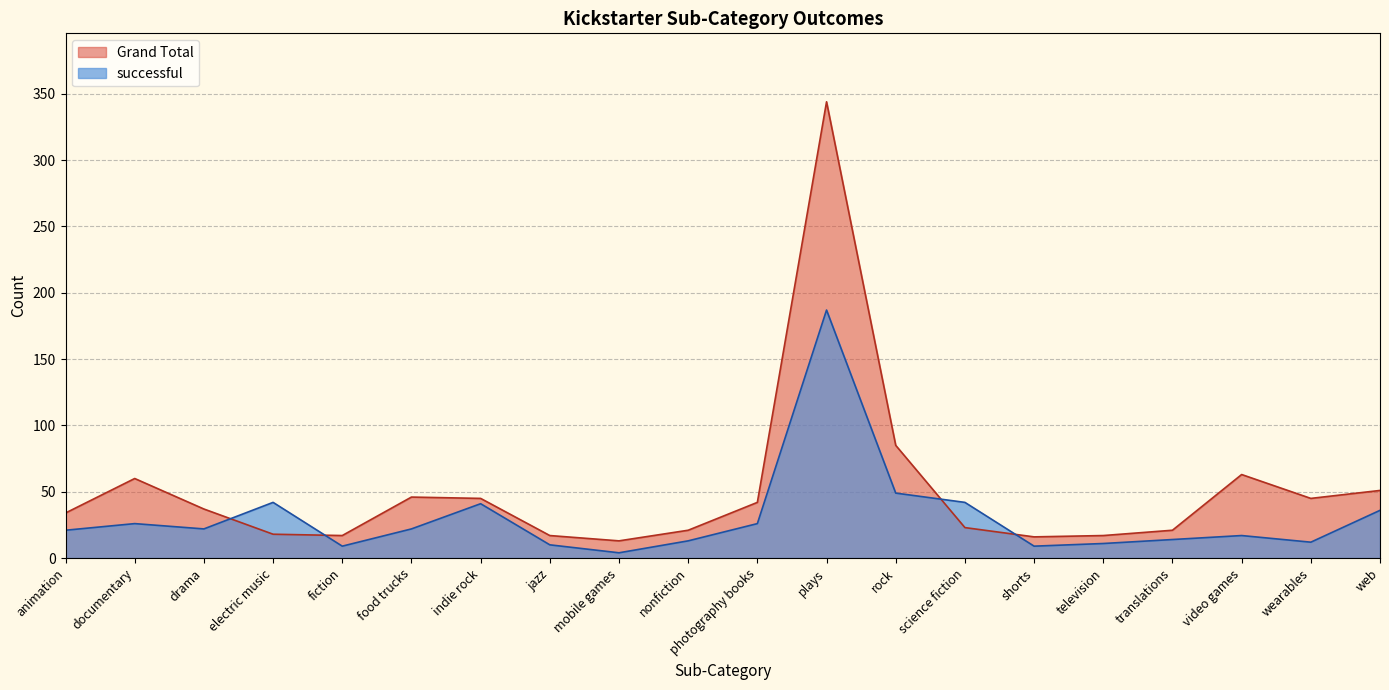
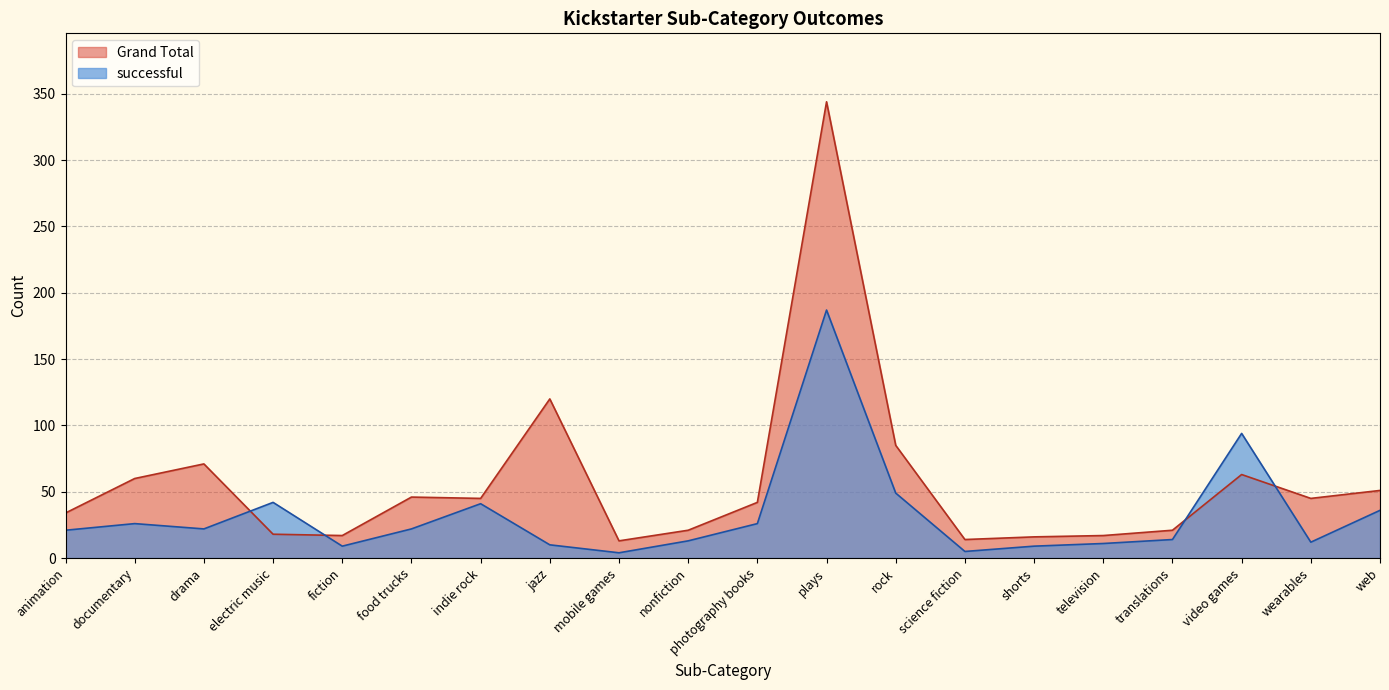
Grand Total, drama: 37 -> 71
Grand Total, jazz: 17 -> 120
Grand Total, science fiction: 23 -> 14
successful, science fiction: 42 -> 5
successful, video games: 17 -> 94
